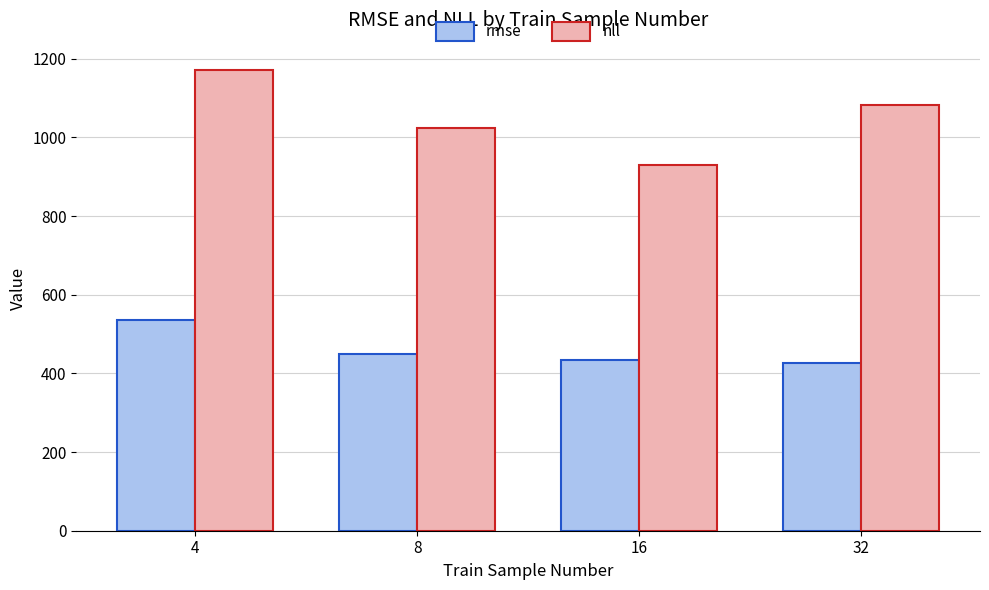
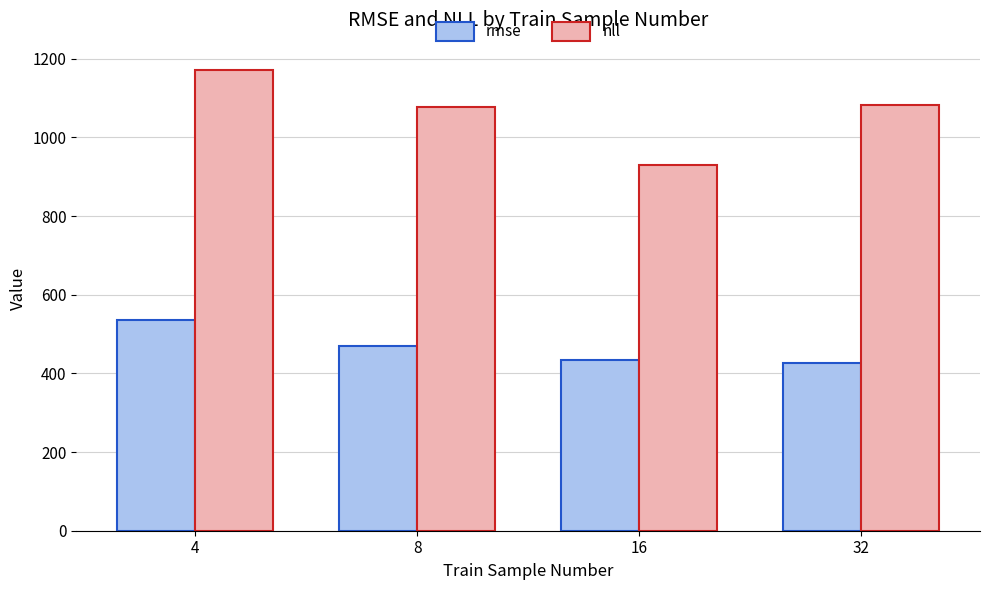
rmse, 8: 450 -> 470
nll, 8: 1020 -> 1080
